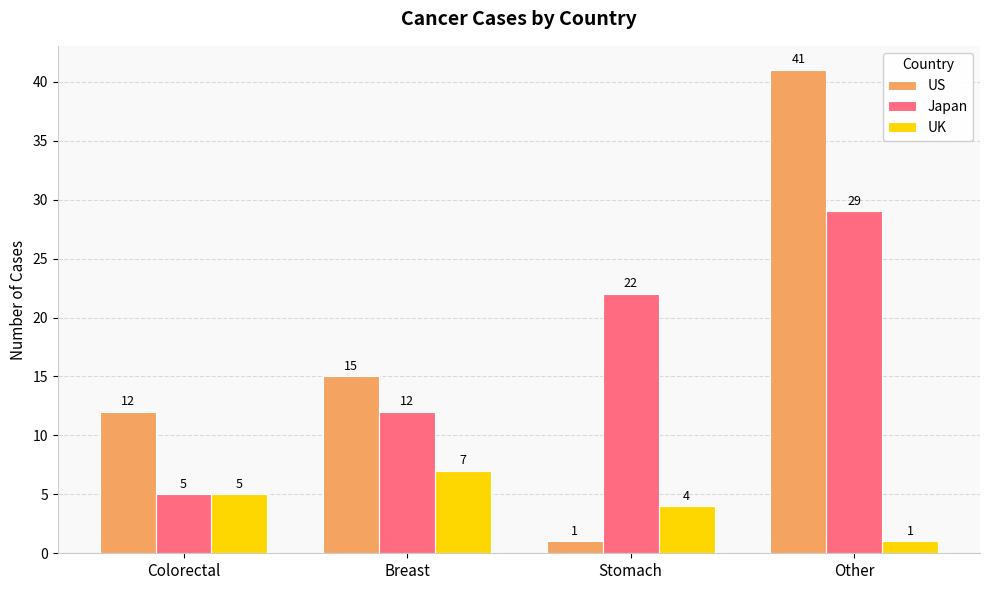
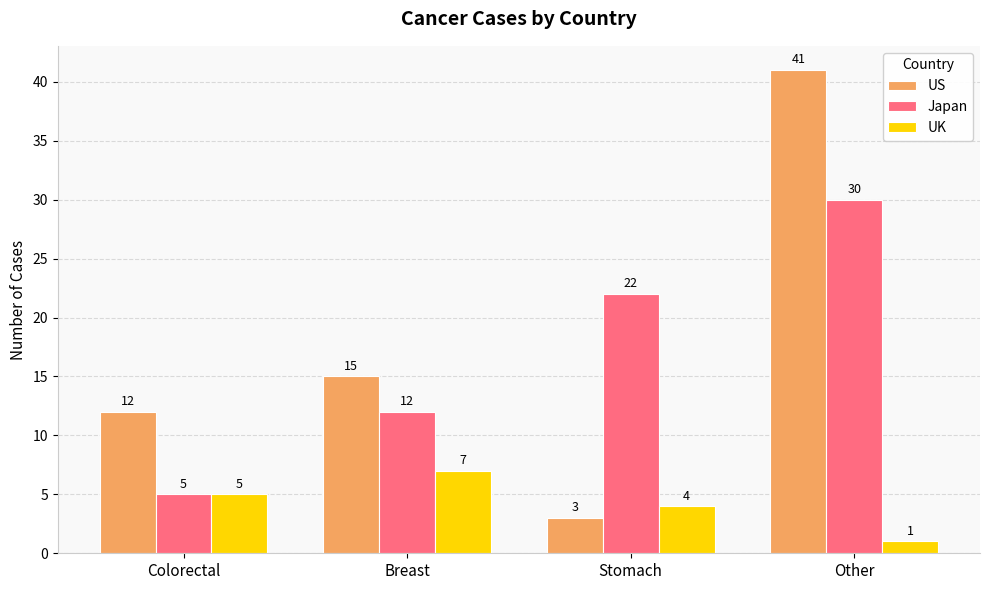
US, Stomach: 1 -> 3
Japan, Other: 29 -> 30
